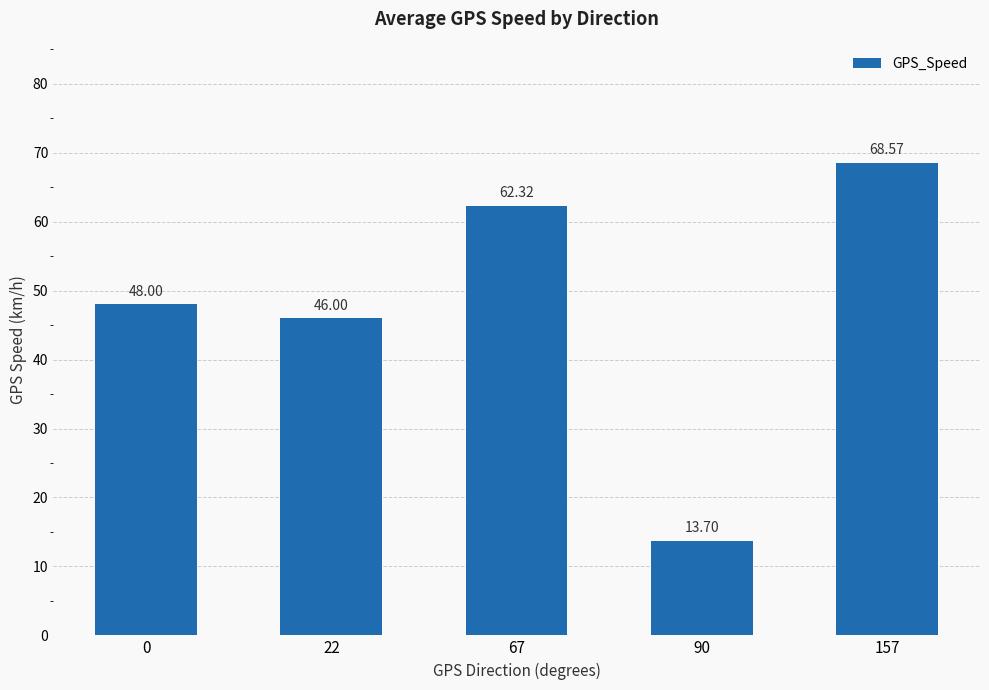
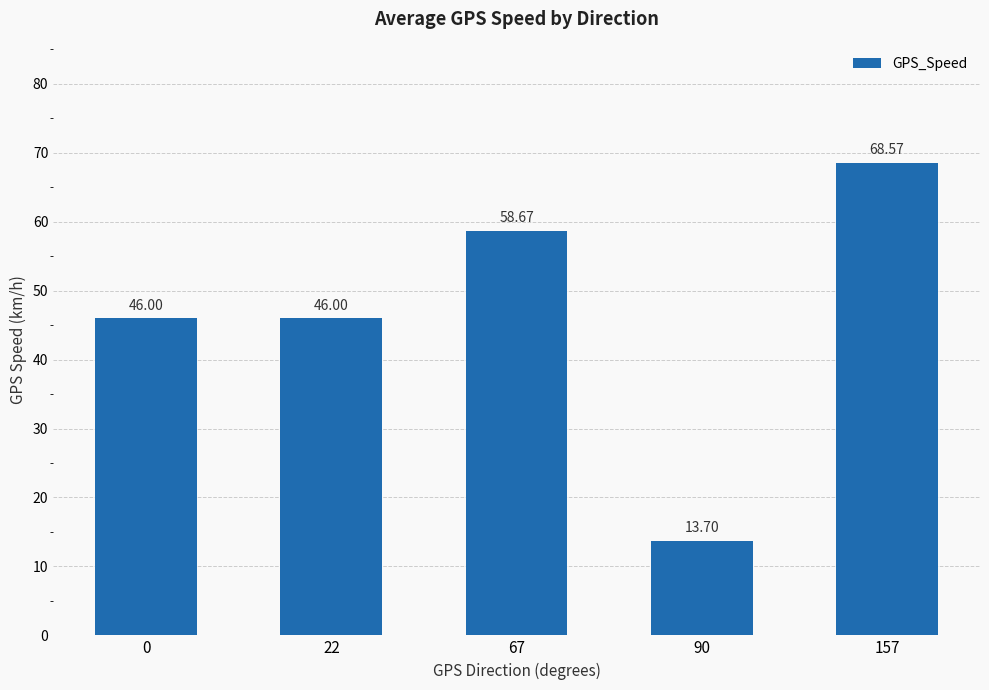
0: 48.00 -> 46.00
67: 62.32 -> 58.67
